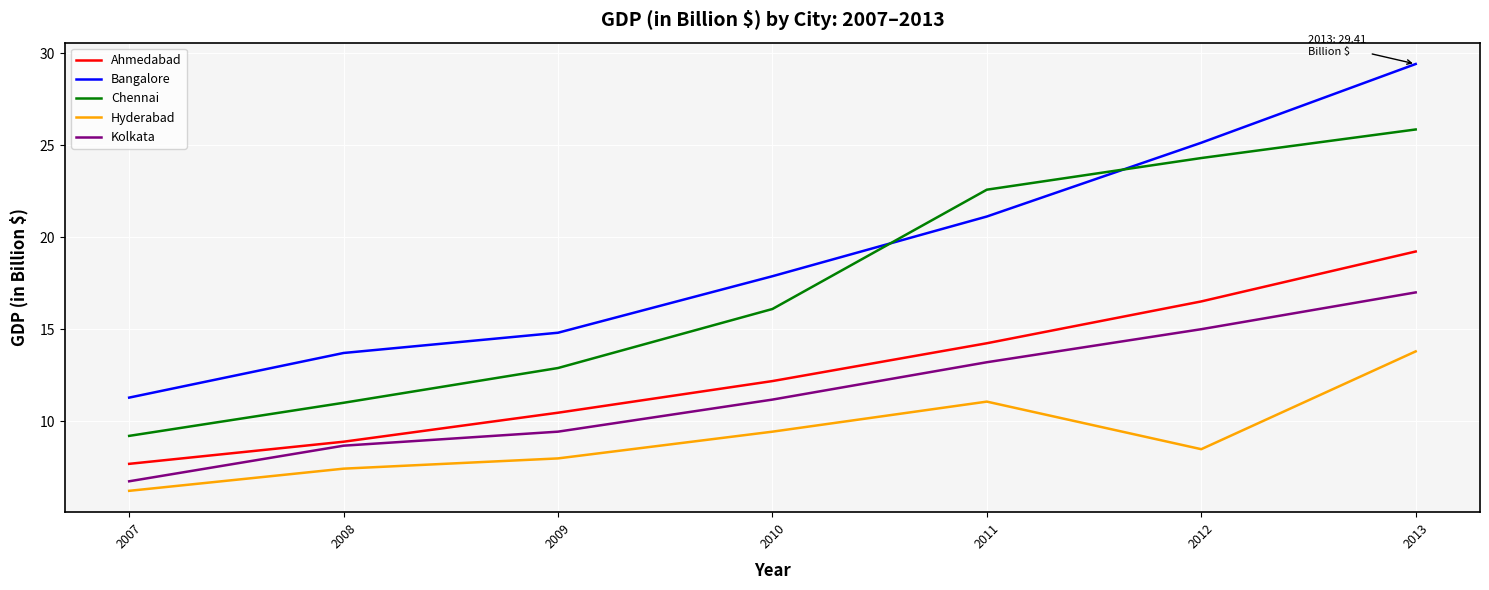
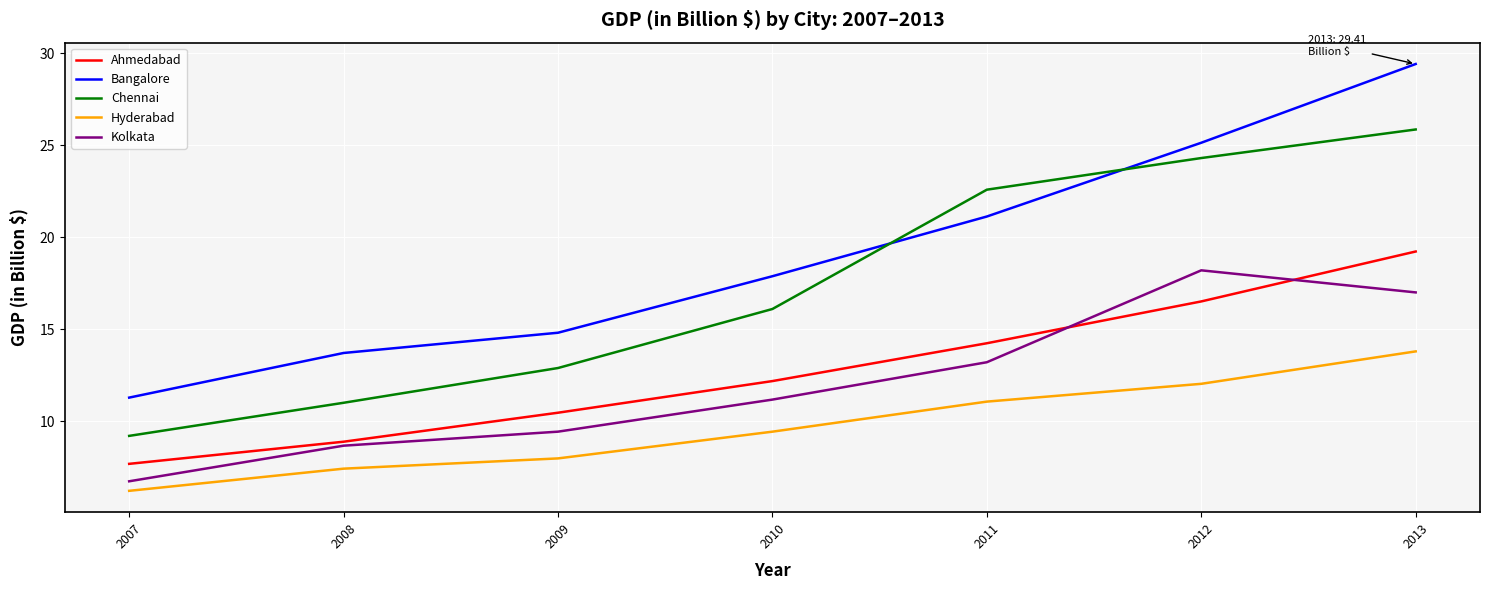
Hyderabad, 2012: 8.5 -> 12.0
Kolkata, 2012: 15.0 -> 18.2
